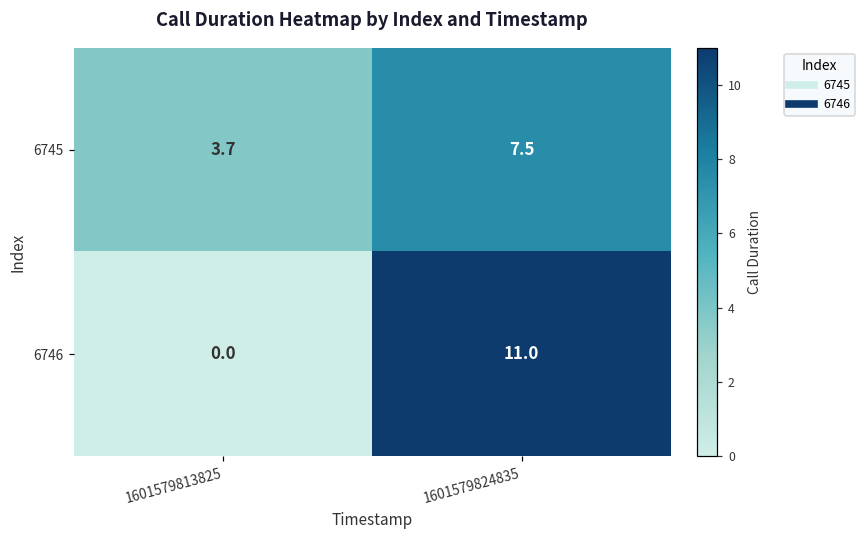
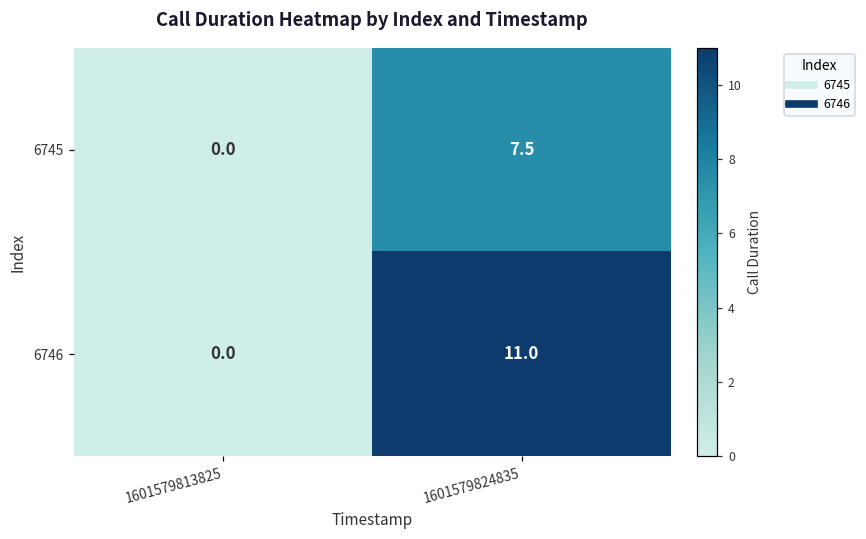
6745, 1601579813825: 3.7 -> 0.0
